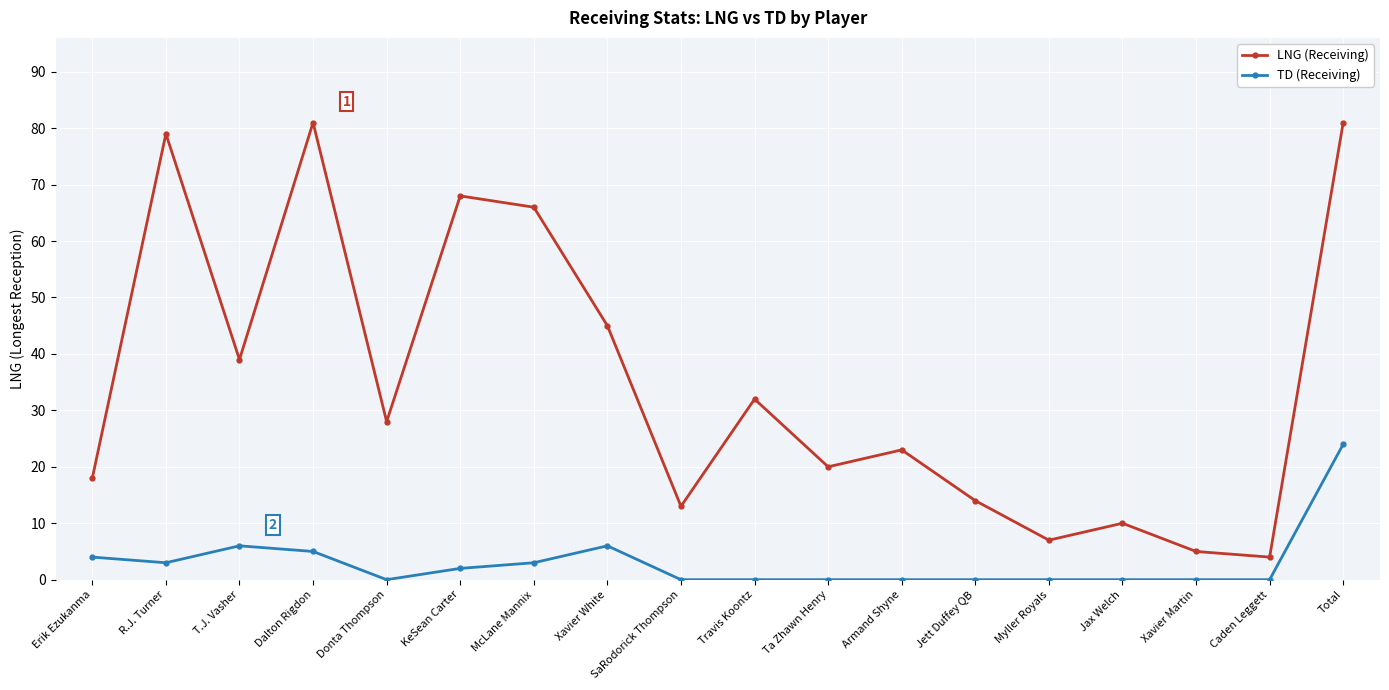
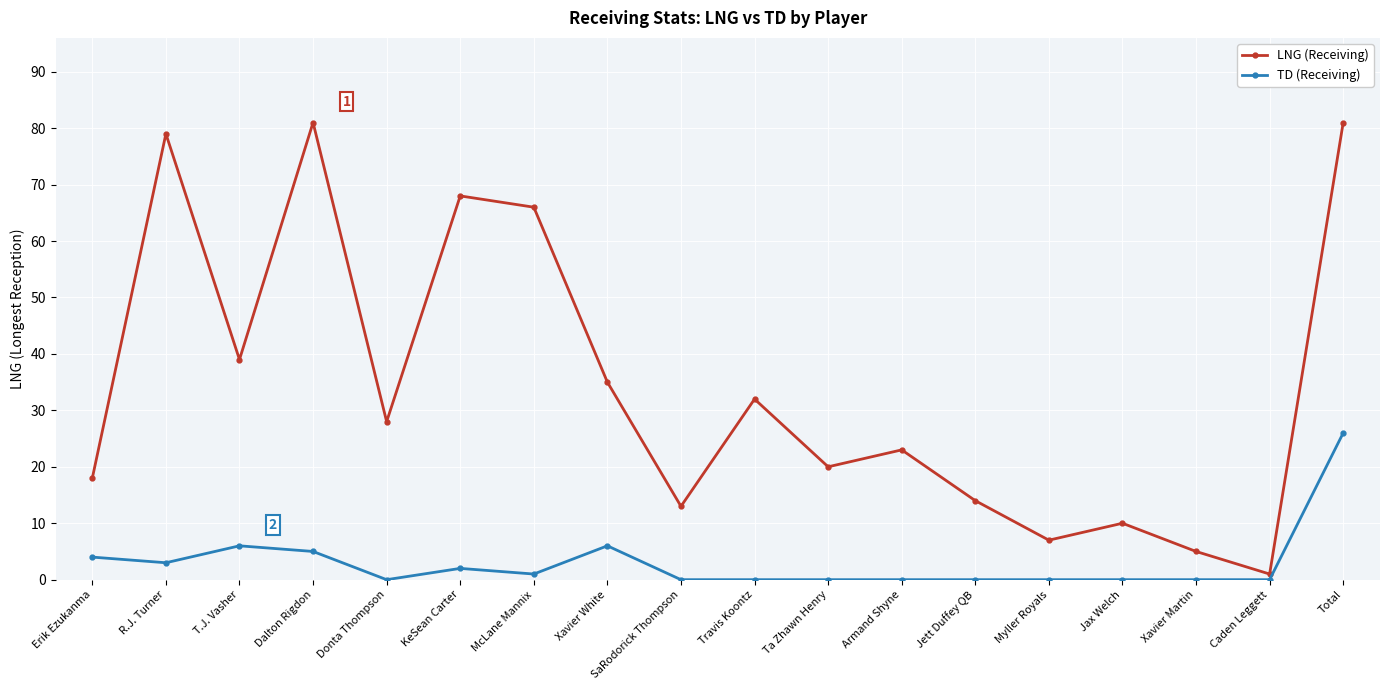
TD (Receiving), McLane Mannix: 3 -> 1
LNG (Receiving), Xavier White: 45 -> 35
LNG (Receiving), Caden Leggett: 4 -> 1
TD (Receiving), Total: 24 -> 26
